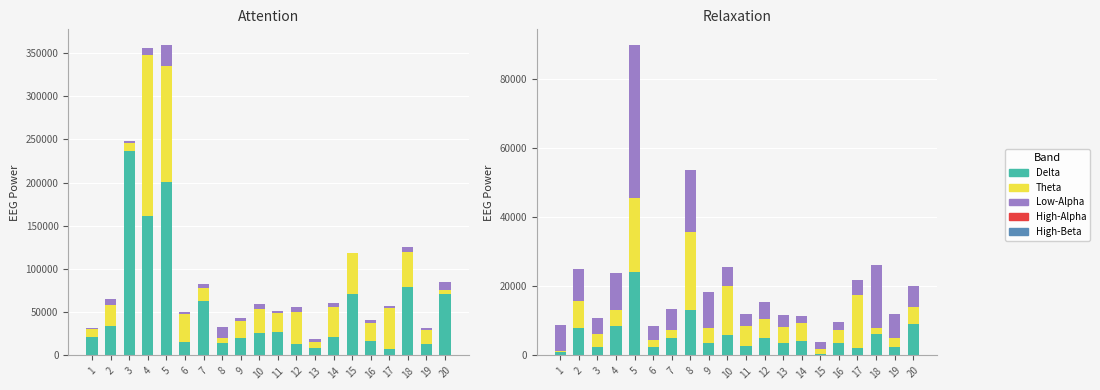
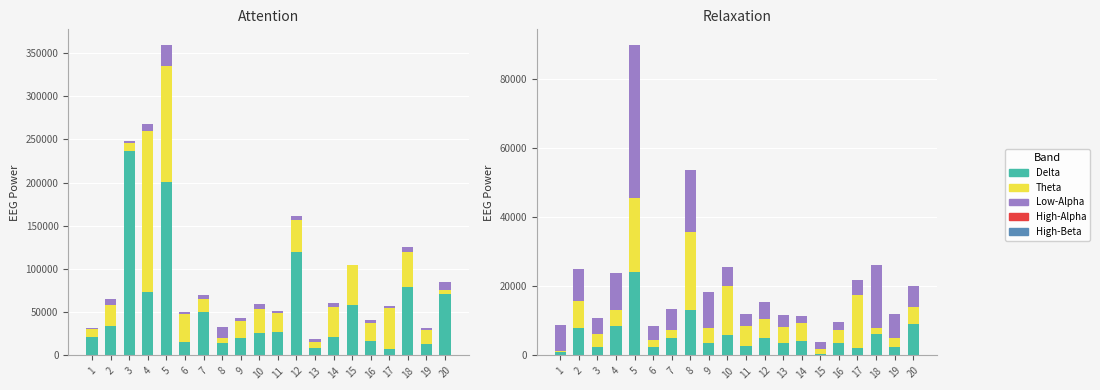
Attention, Delta, 4: 160000 -> 70000
Attention, Delta, 7: 60000 -> 50000
Attention, Delta, 12: 10000 -> 120000
Attention, Delta, 15: 70000 -> 60000
